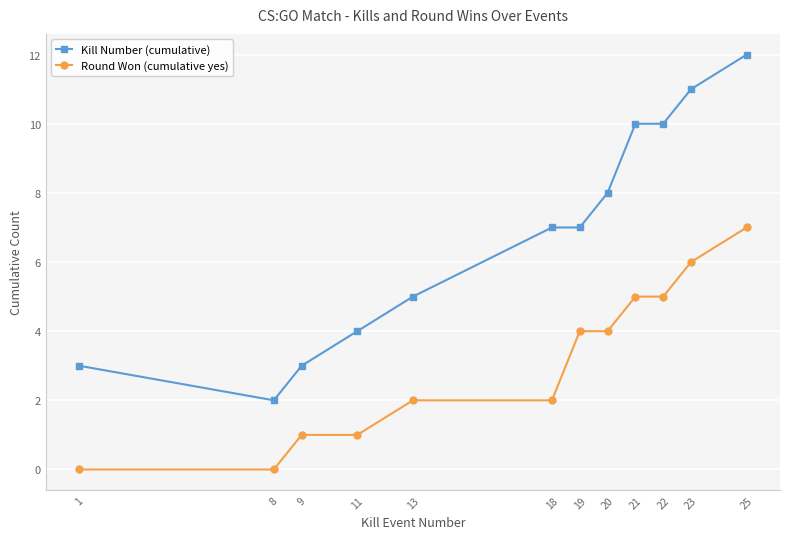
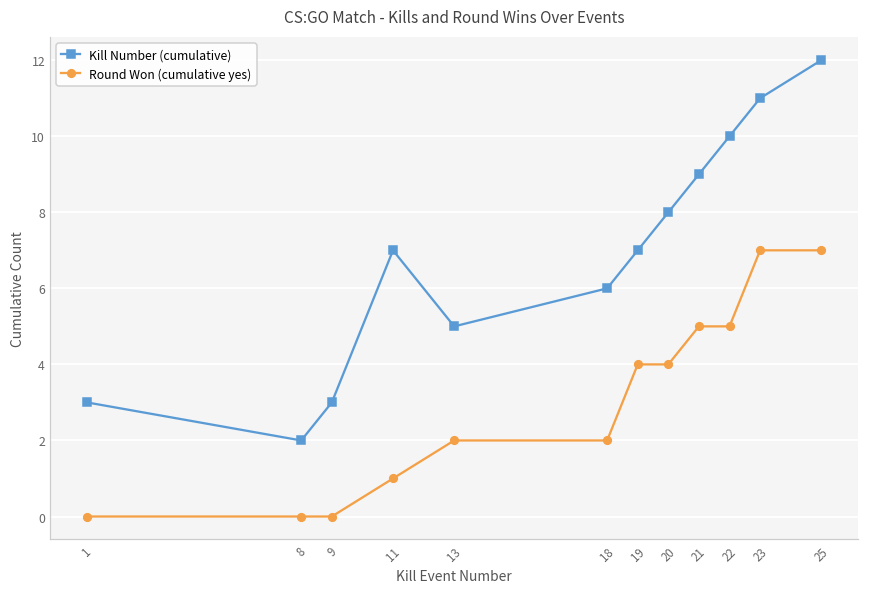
Round Won (cumulative yes), 9: 1 -> 0
Kill Number (cumulative), 11: 4 -> 7
Kill Number (cumulative), 18: 7 -> 6
Kill Number (cumulative), 21: 10 -> 9
Round Won (cumulative yes), 23: 6 -> 7
